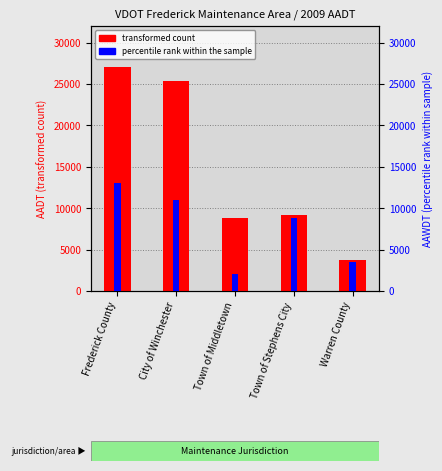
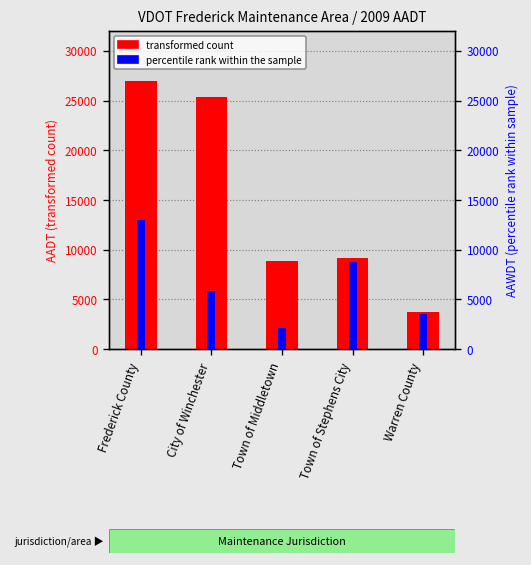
percentile rank within the sample, City of Winchester: 11000 -> 6000
